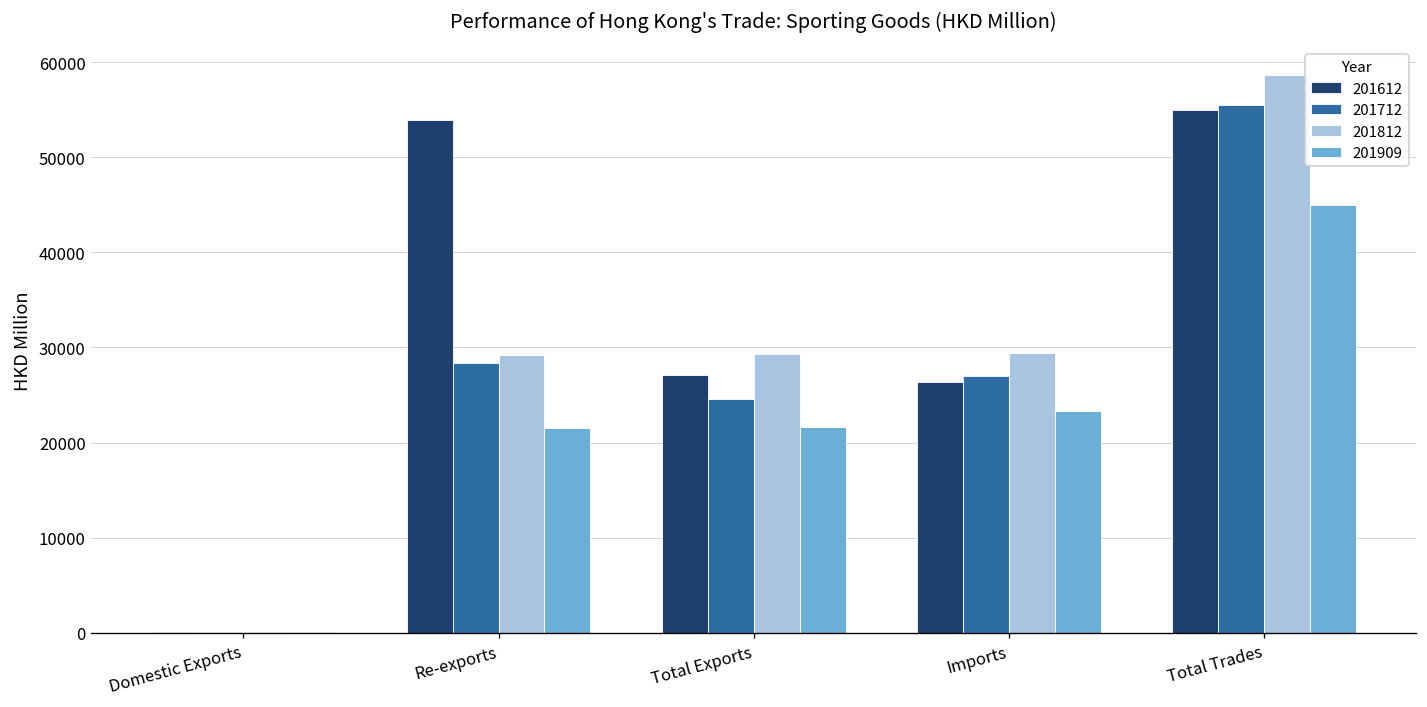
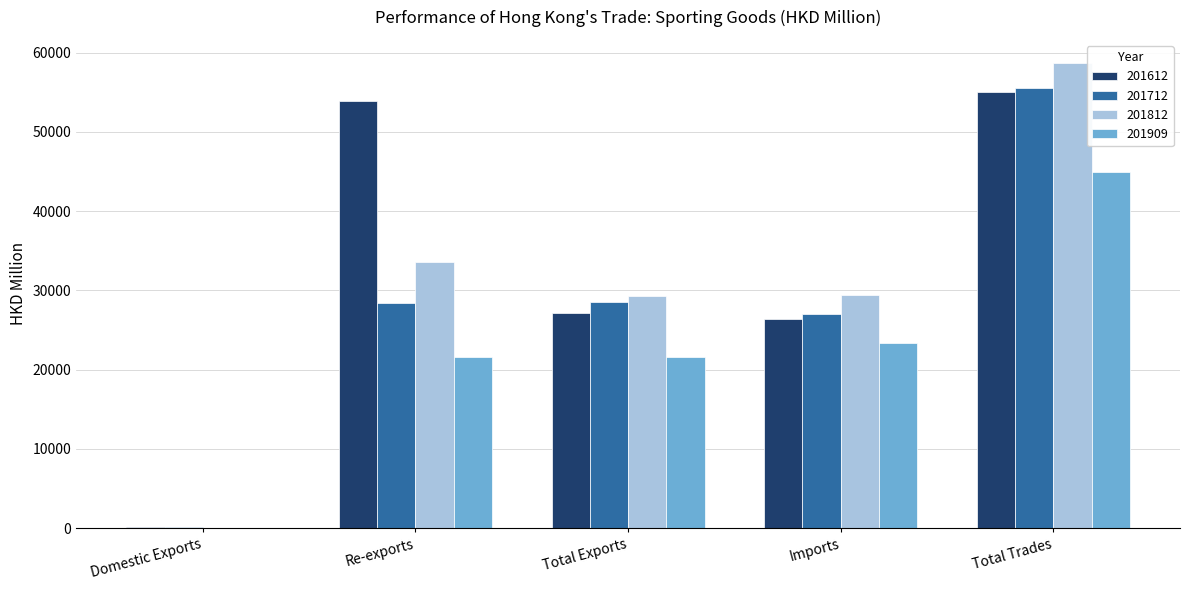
201812, Re-exports: 29000 -> 34000
201712, Total Exports: 25000 -> 28000
